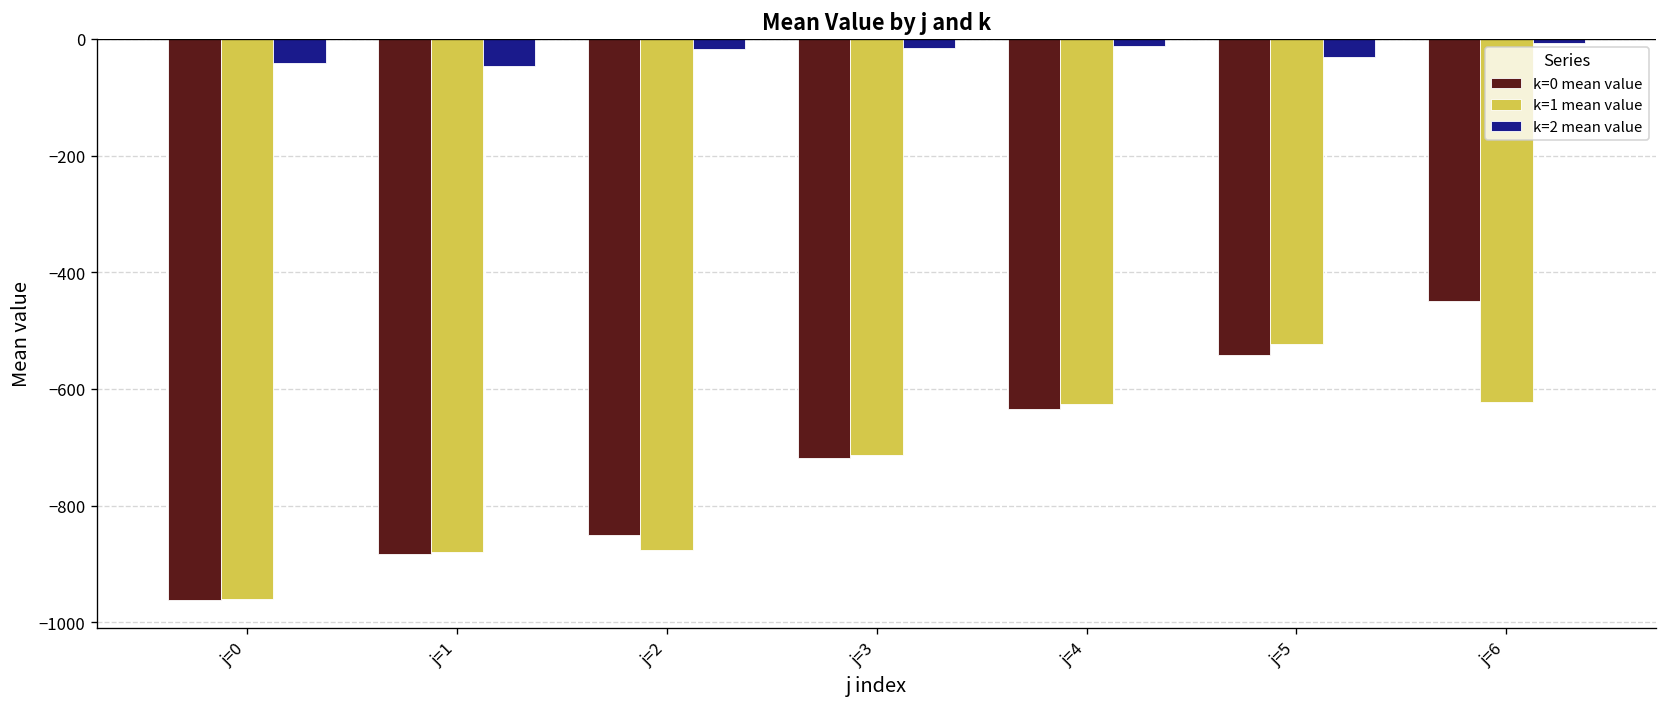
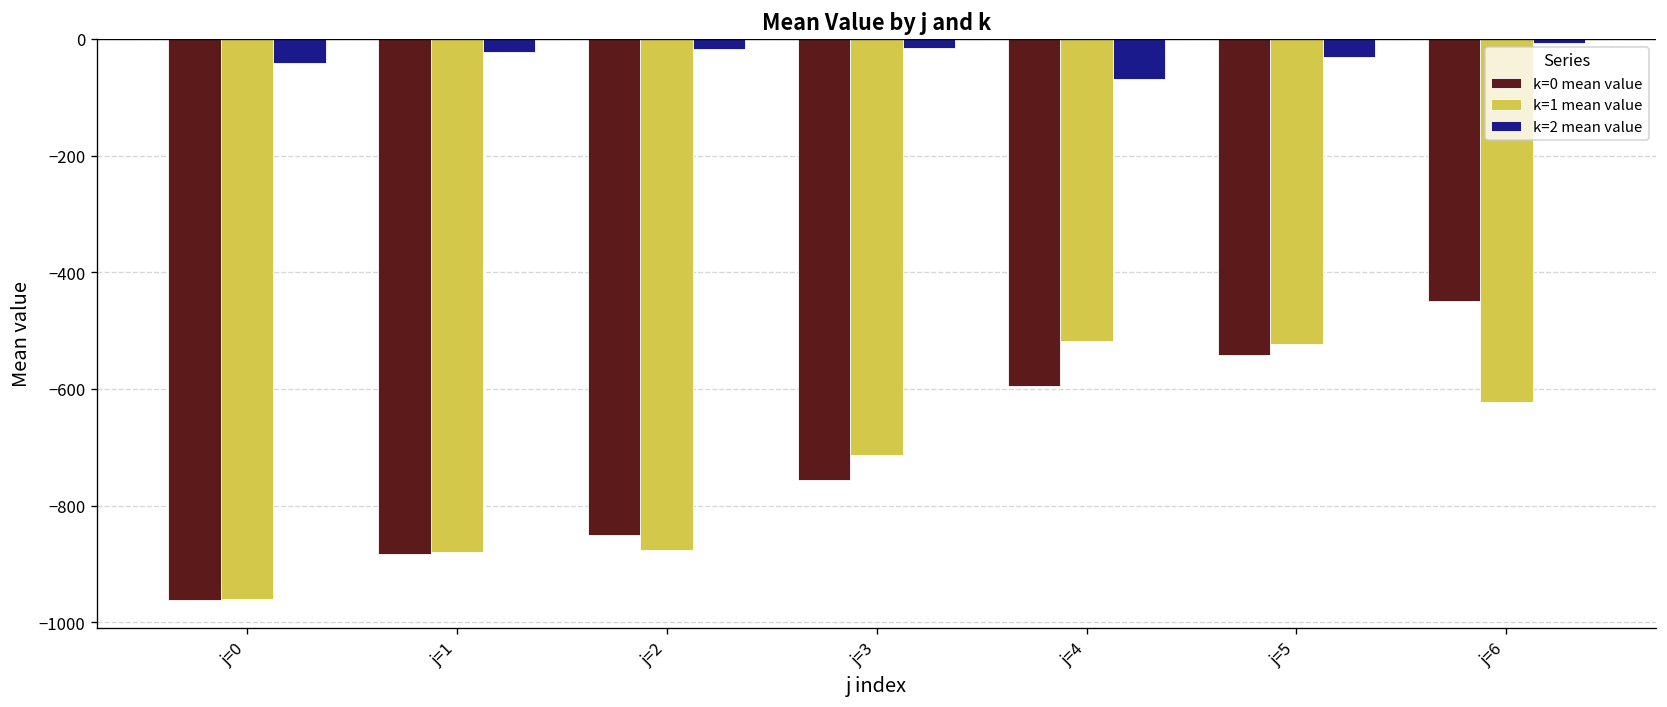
k=2 mean value, j=1: -50 -> -20
k=0 mean value, j=3: -720 -> -760
k=0 mean value, j=4: -630 -> -600
k=1 mean value, j=4: -630 -> -520
k=2 mean value, j=4: -10 -> -70
